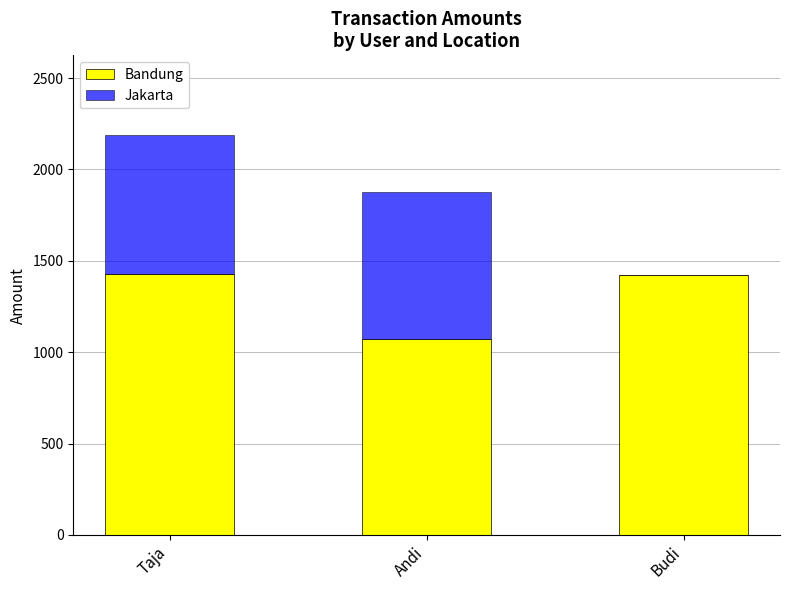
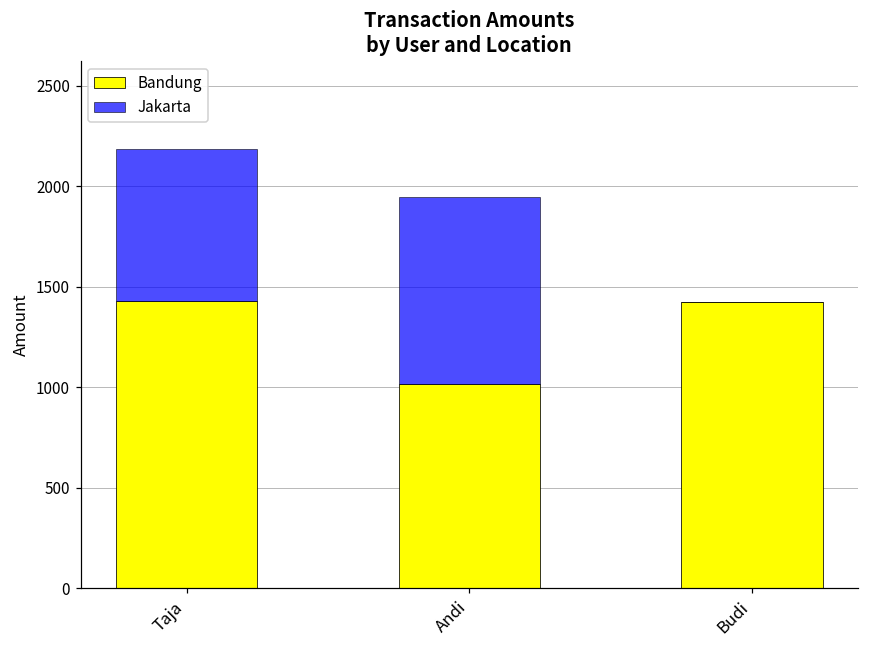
Bandung, Andi: 1070 -> 1020
Jakarta, Andi: 810 -> 930
